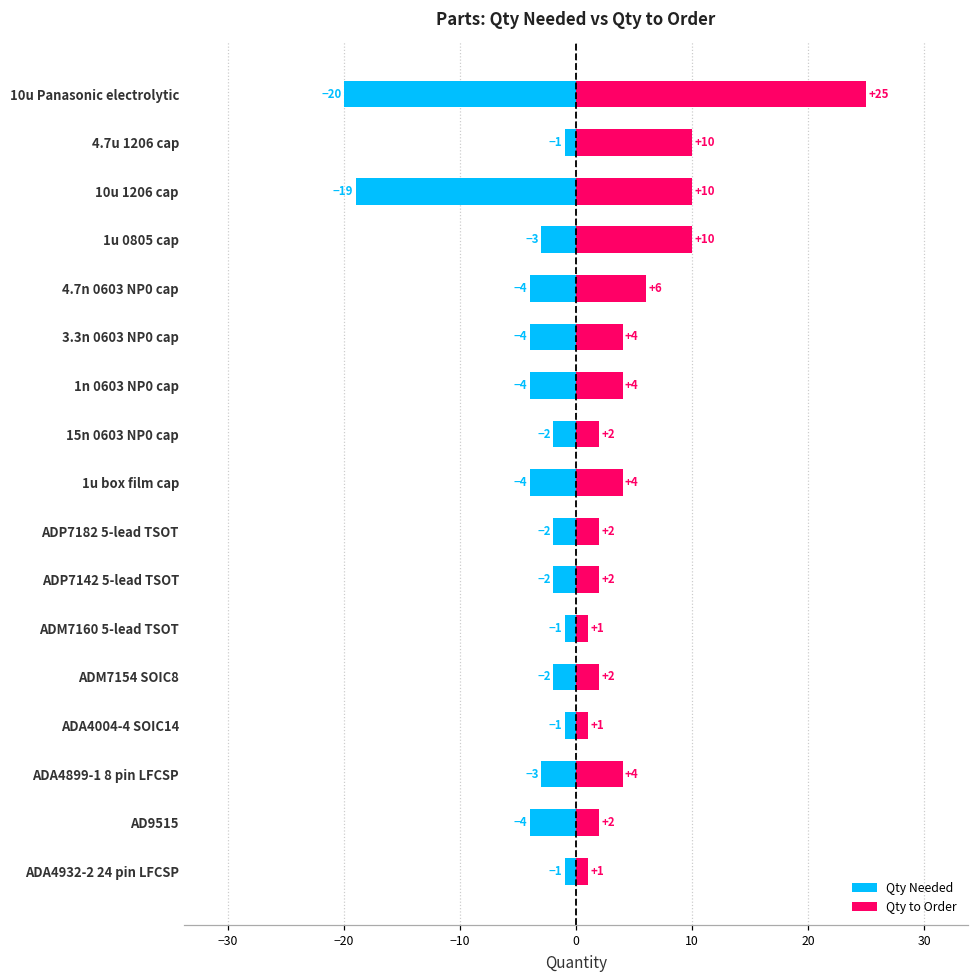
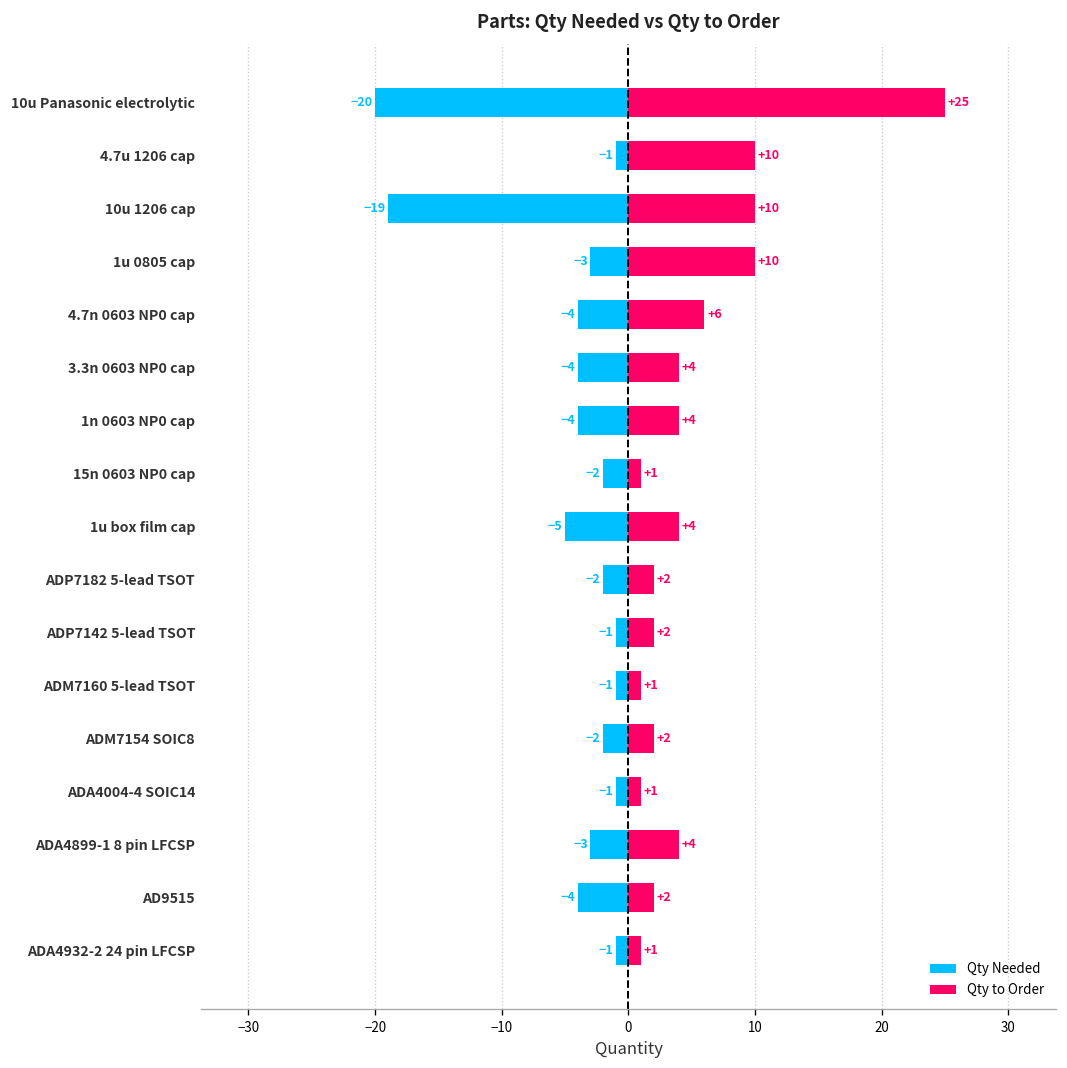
Qty to Order, 15n 0603 NP0 cap: +2 -> +1
Qty Needed, 1u box film cap: -4 -> -5
Qty Needed, ADP7142 5-lead TSOT: -2 -> -1
